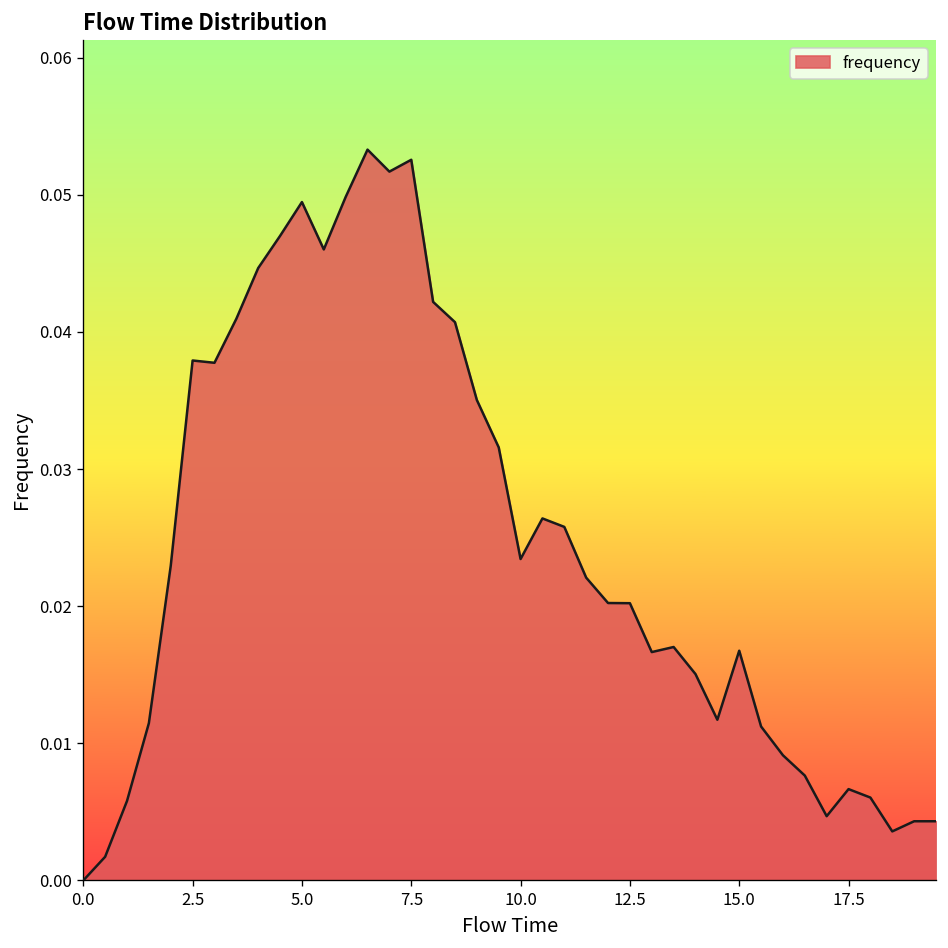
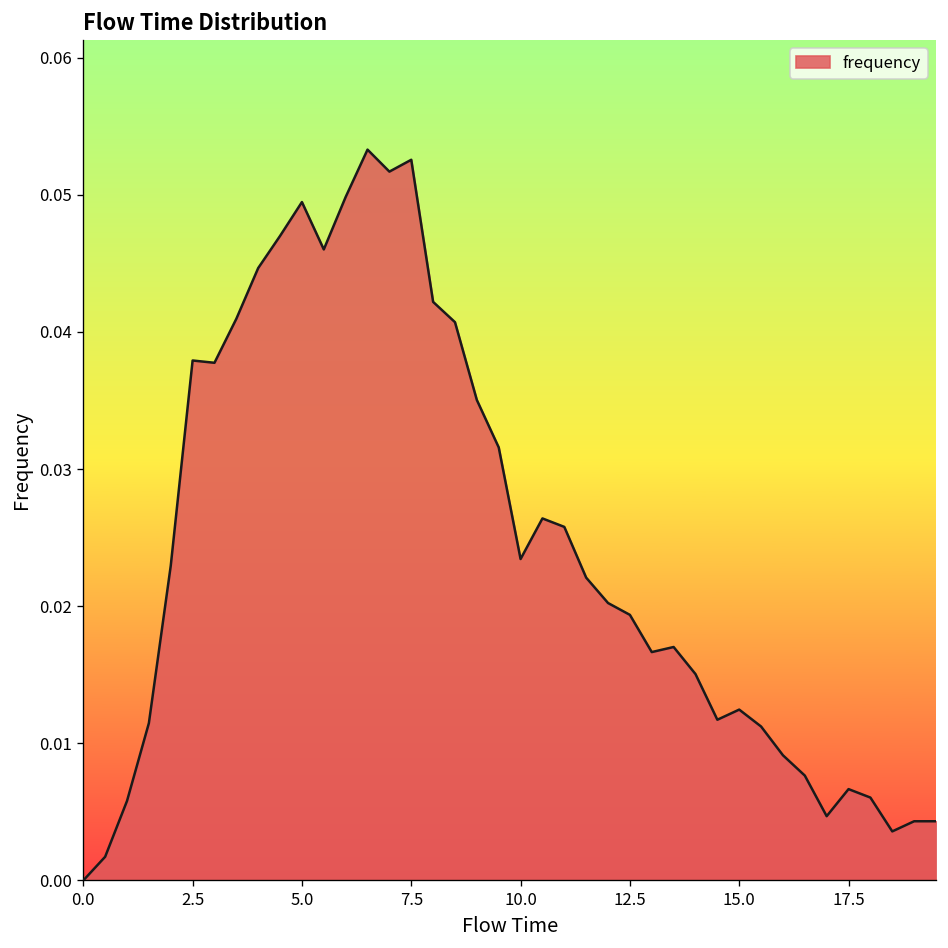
12.5: 0.0202 -> 0.0194
15.0: 0.0168 -> 0.0125
